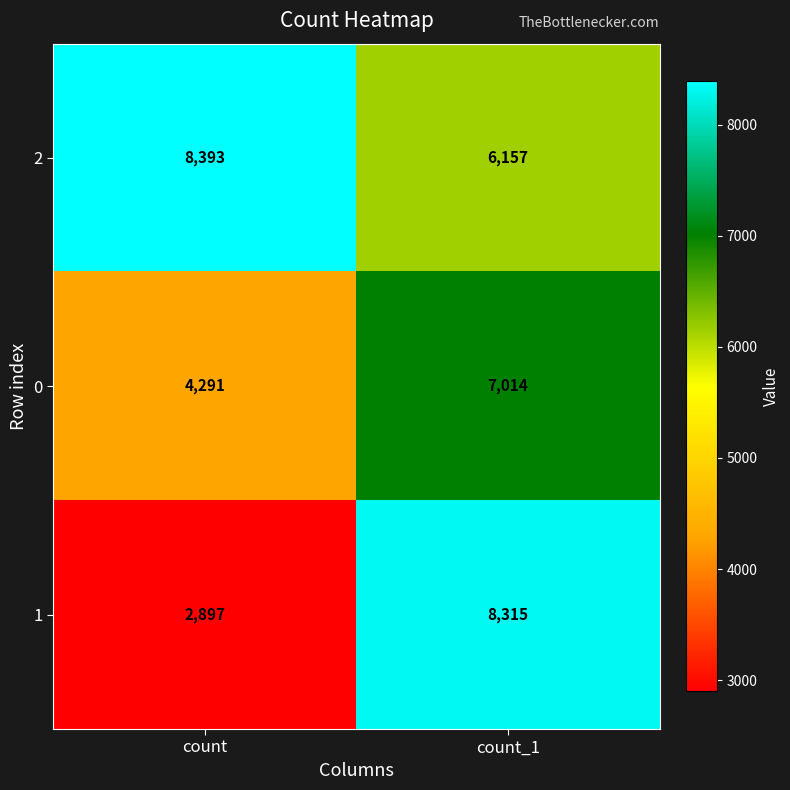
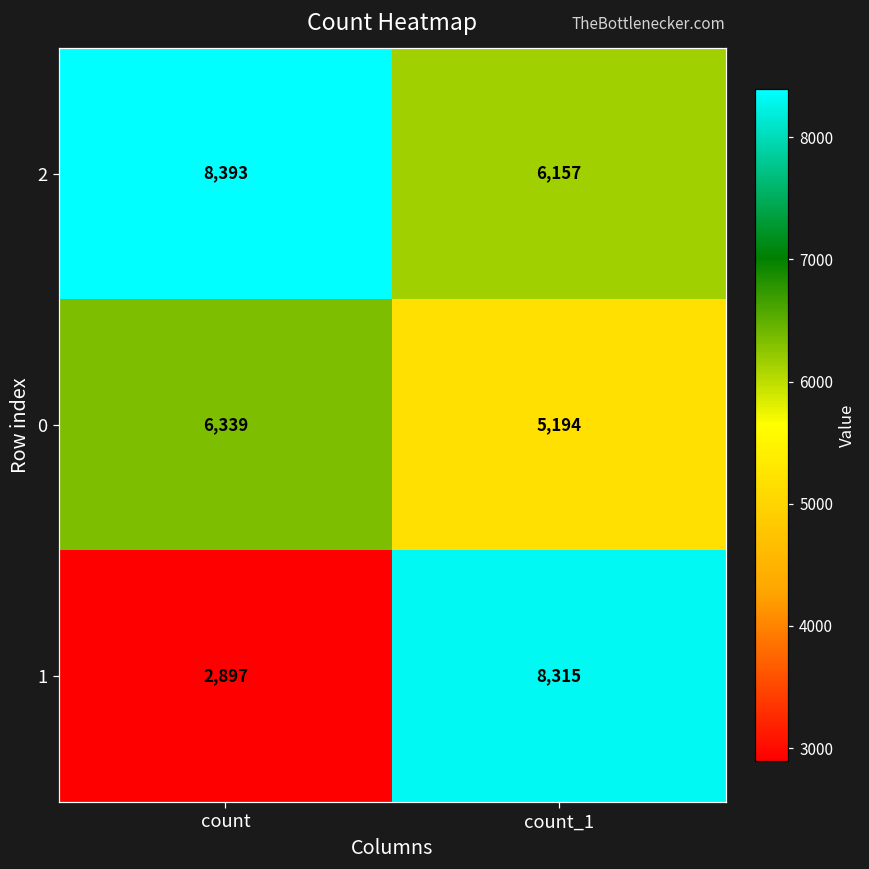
0, count: 4,291 -> 6,339
0, count_1: 7,014 -> 5,194
